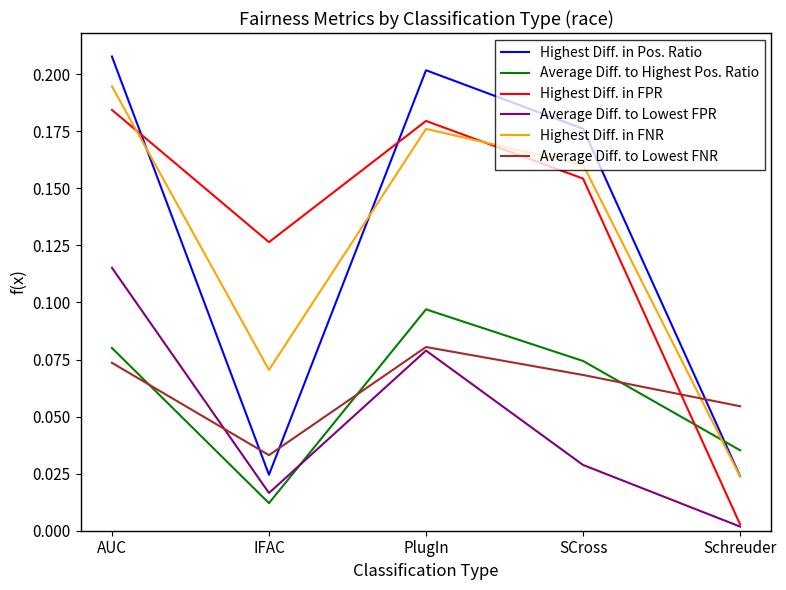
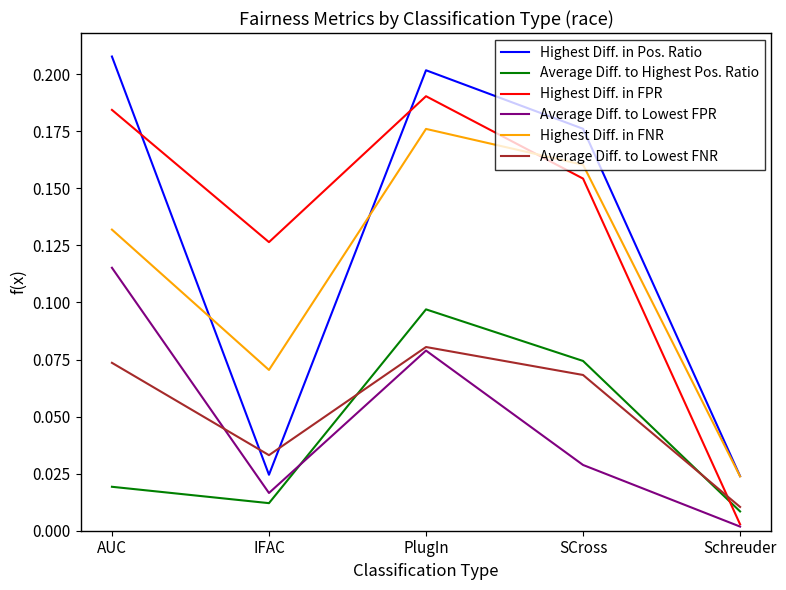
Average Diff. to Highest Pos. Ratio, AUC: 0.080 -> 0.019
Highest Diff. in FNR, AUC: 0.195 -> 0.132
Highest Diff. in FPR, PlugIn: 0.180 -> 0.190
Average Diff. to Highest Pos. Ratio, Schreuder: 0.035 -> 0.008
Average Diff. to Lowest FNR, Schreuder: 0.055 -> 0.010
